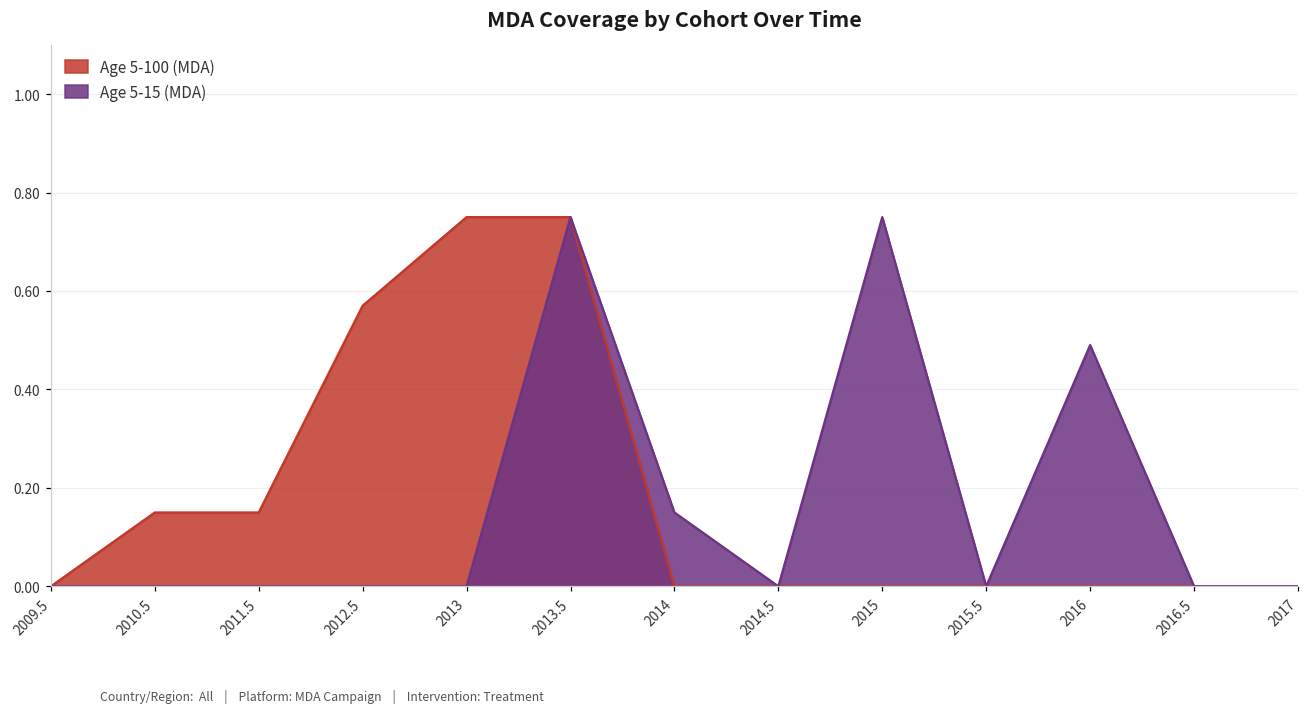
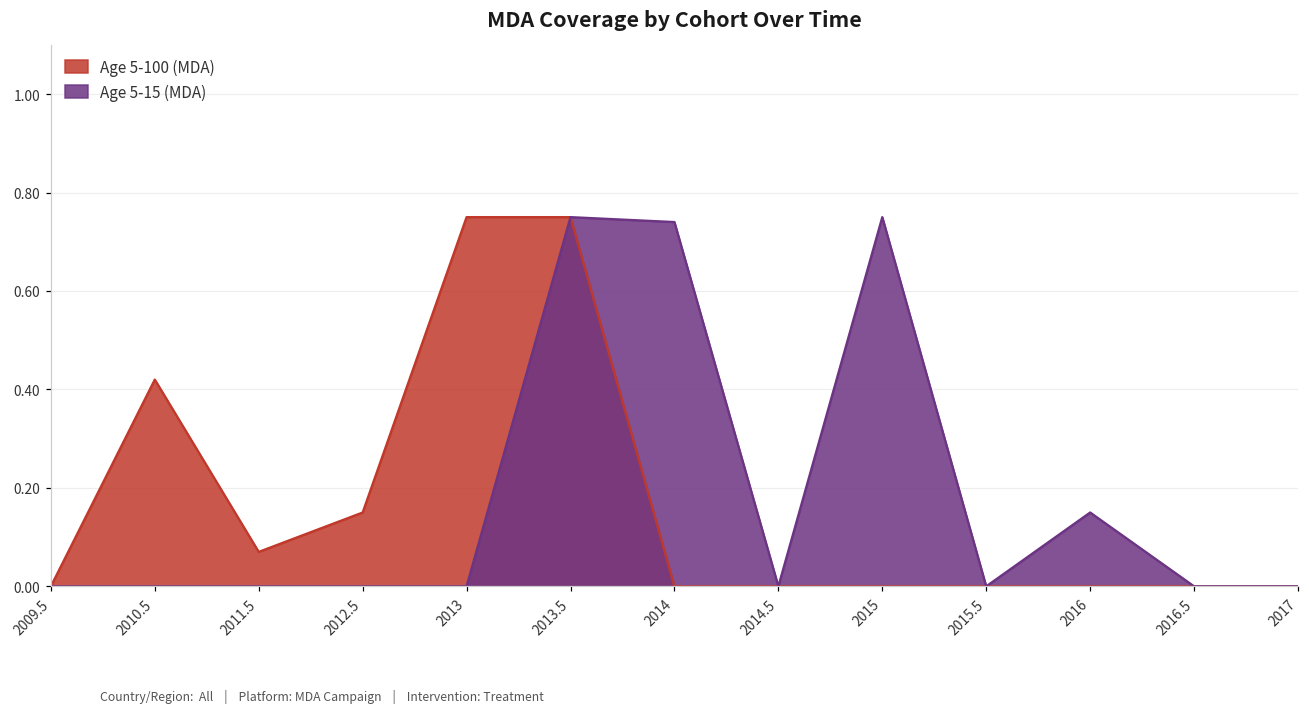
Age 5-100 (MDA), 2010.5: 0.15 -> 0.42
Age 5-100 (MDA), 2011.5: 0.15 -> 0.07
Age 5-100 (MDA), 2012.5: 0.57 -> 0.15
Age 5-15 (MDA), 2014: 0.15 -> 0.74
Age 5-15 (MDA), 2016: 0.49 -> 0.15
